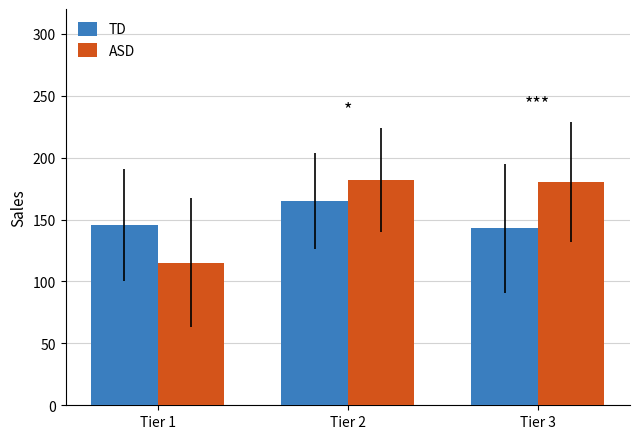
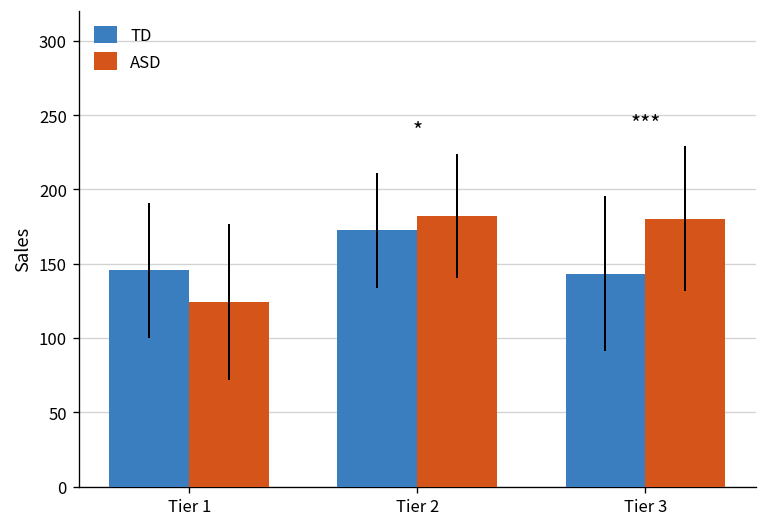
ASD, Tier 1: 115 -> 124
TD, Tier 2: 165 -> 172
